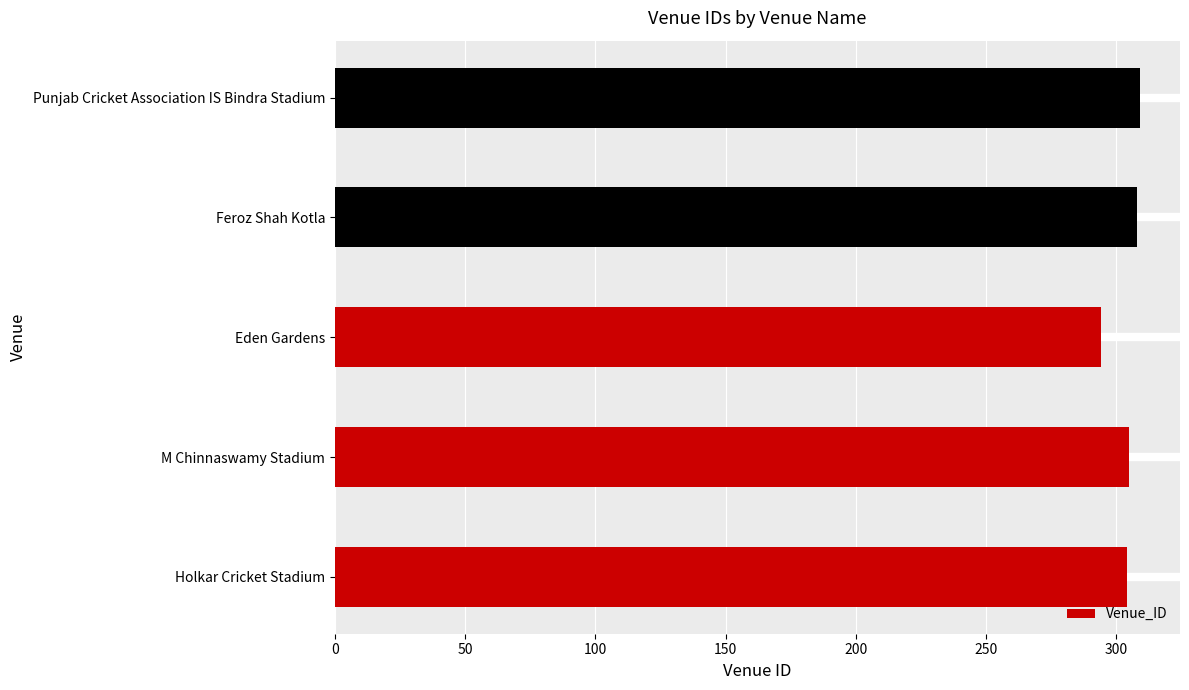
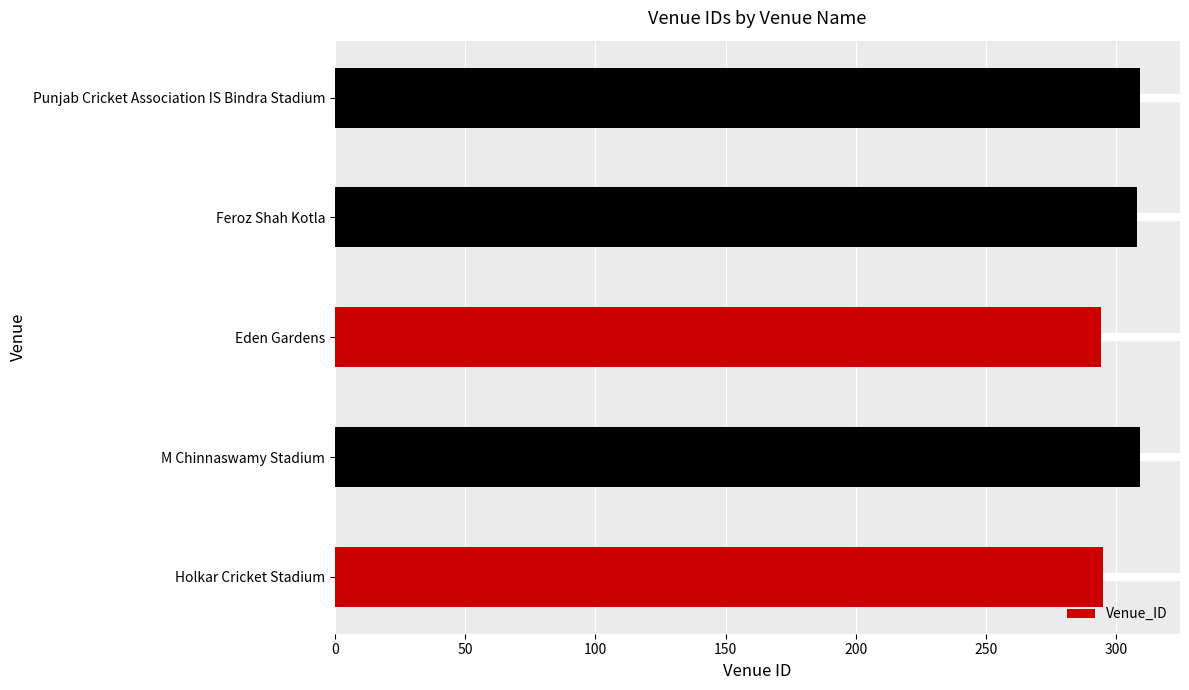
M Chinnaswamy Stadium: 305 -> 309
Holkar Cricket Stadium: 304 -> 295
